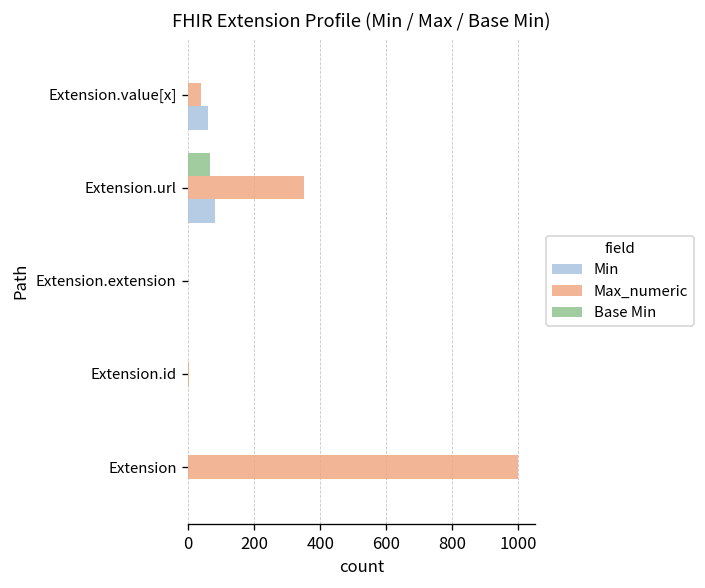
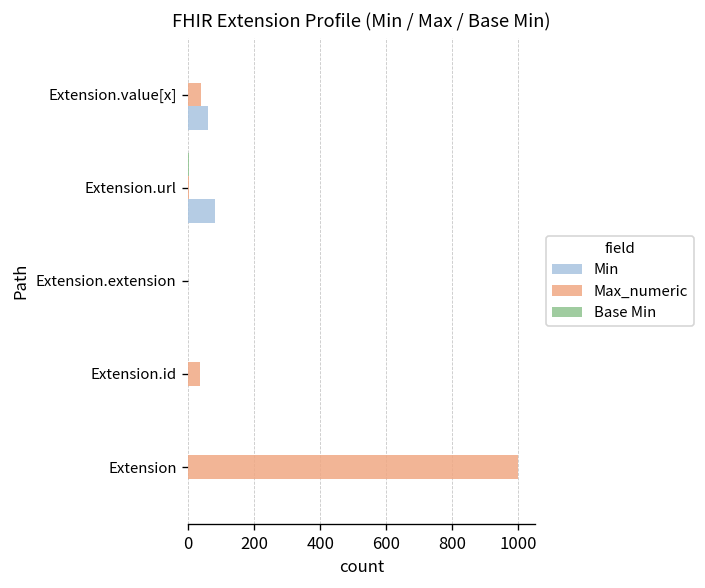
Base Min, Extension.url: 70 -> 0
Max_numeric, Extension.url: 350 -> 0
Max_numeric, Extension.id: 0 -> 30
